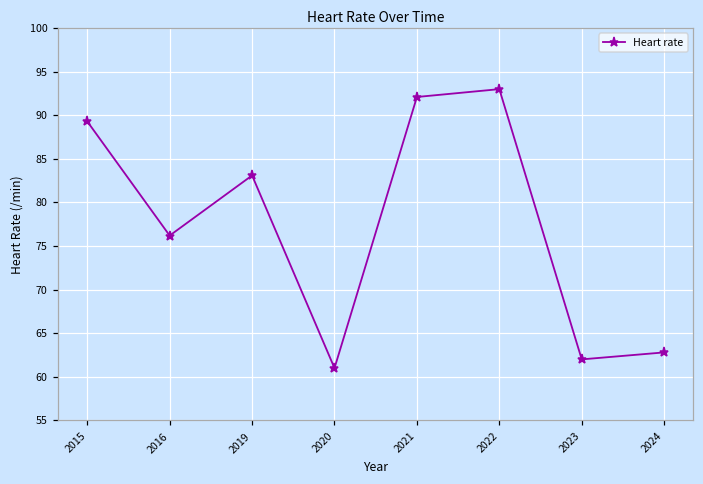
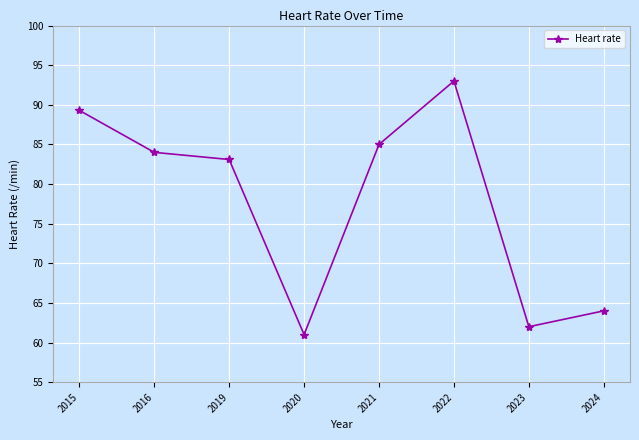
2016: 76 -> 84
2021: 92 -> 85
2024: 63 -> 64
